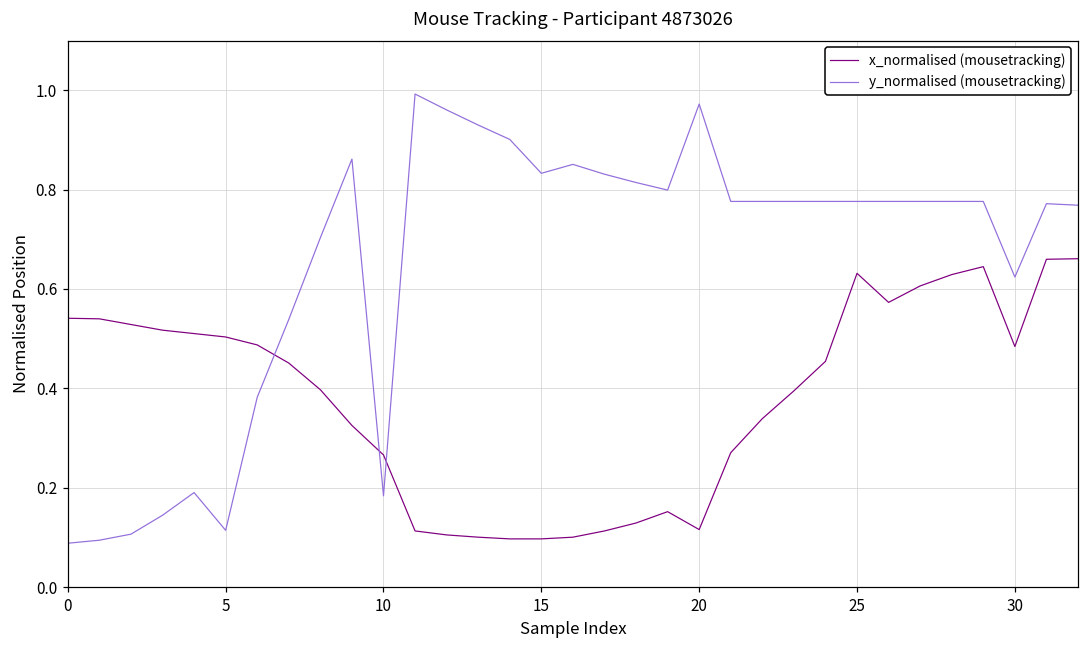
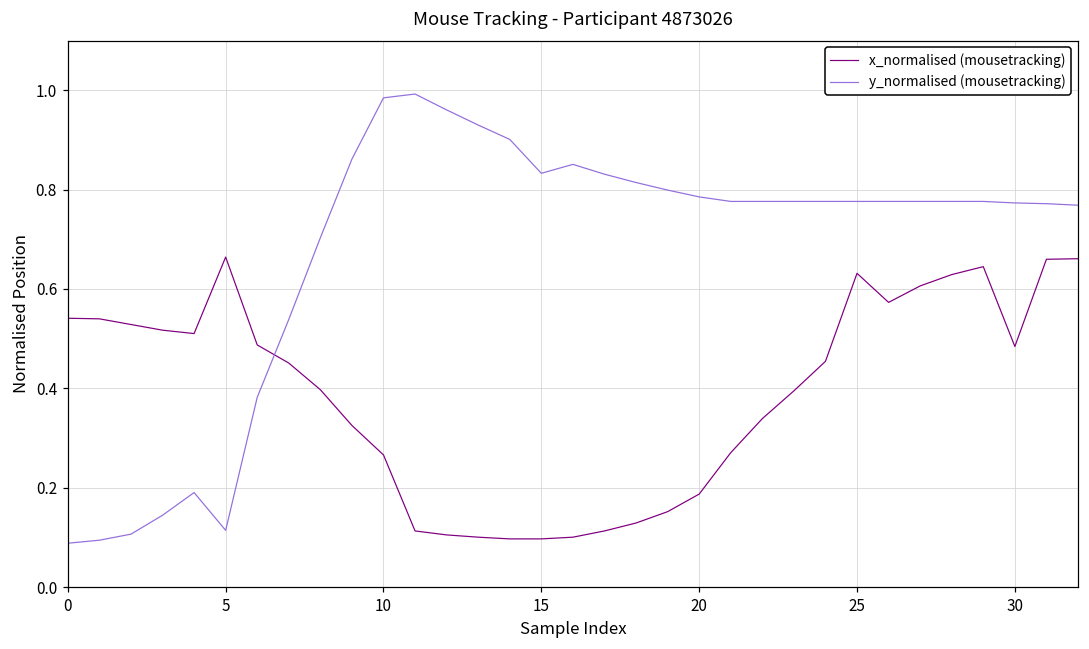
x_normalised (mousetracking), 5: 0.50 -> 0.66
y_normalised (mousetracking), 10: 0.18 -> 0.98
x_normalised (mousetracking), 20: 0.12 -> 0.19
y_normalised (mousetracking), 20: 0.97 -> 0.79
y_normalised (mousetracking), 30: 0.62 -> 0.77
